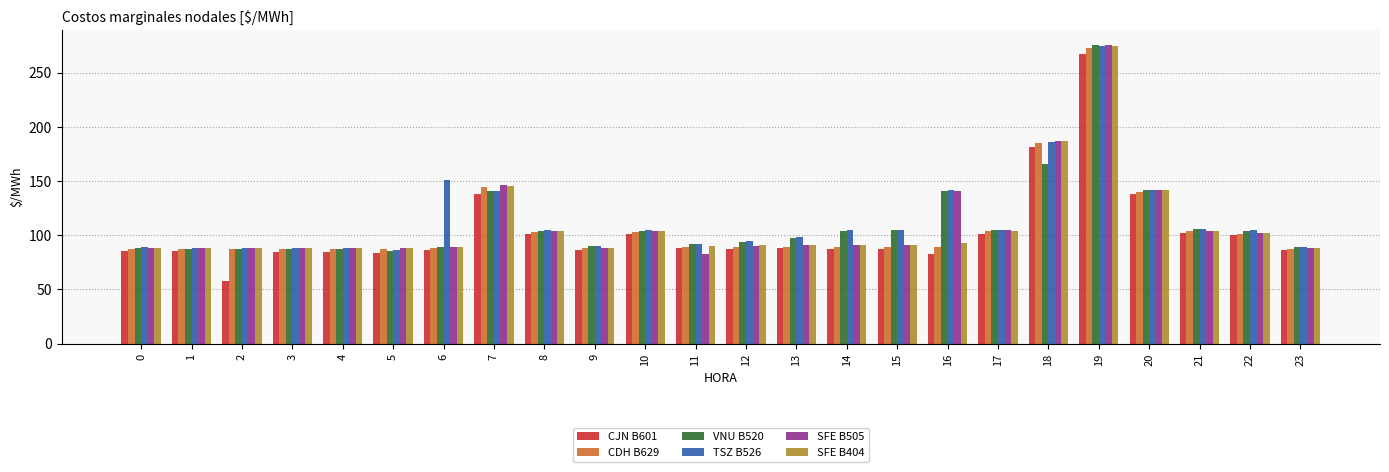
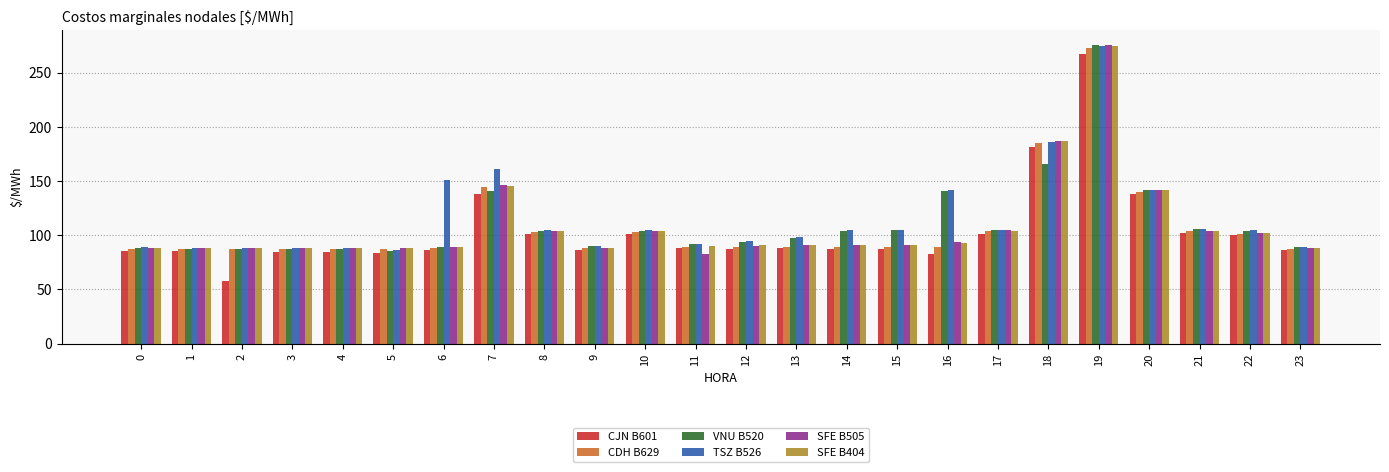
TSZ B526, 7: 141 -> 161
SFE B505, 16: 141 -> 93
